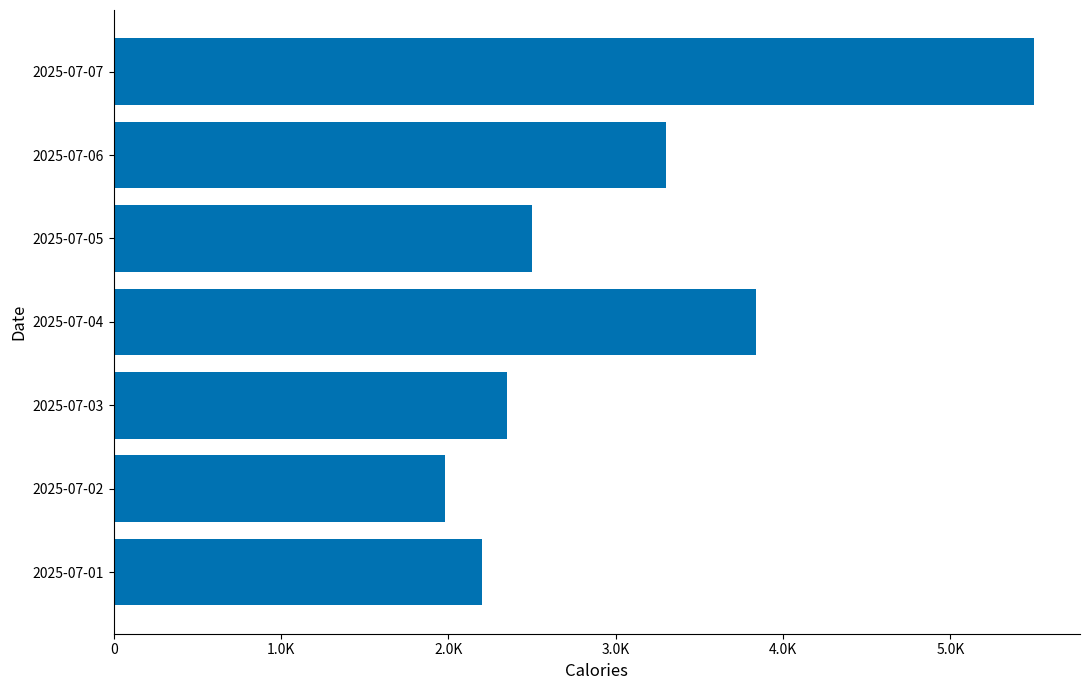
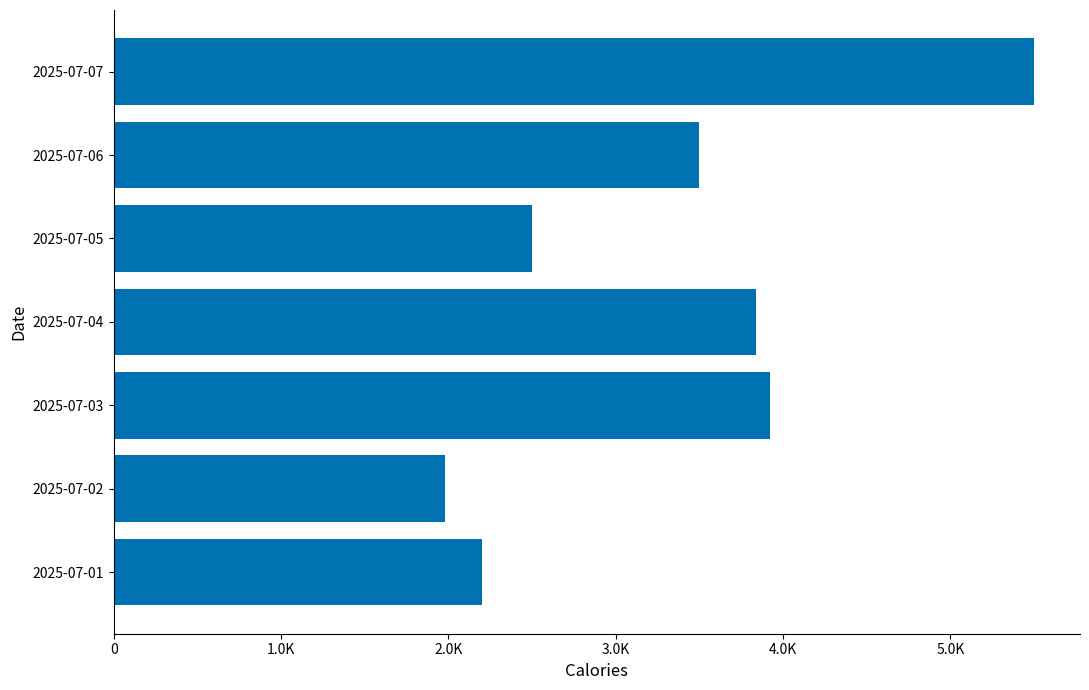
2025-07-06: 3300 -> 3500
2025-07-03: 2350 -> 3920
